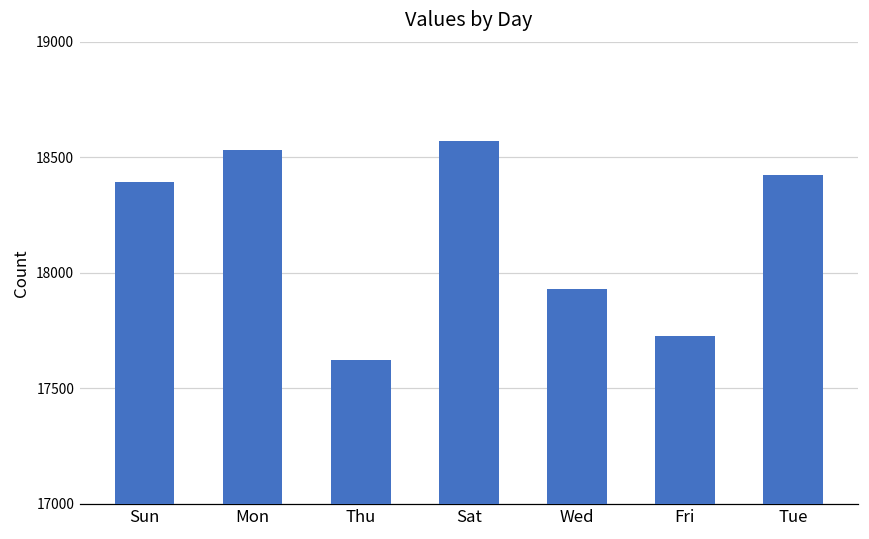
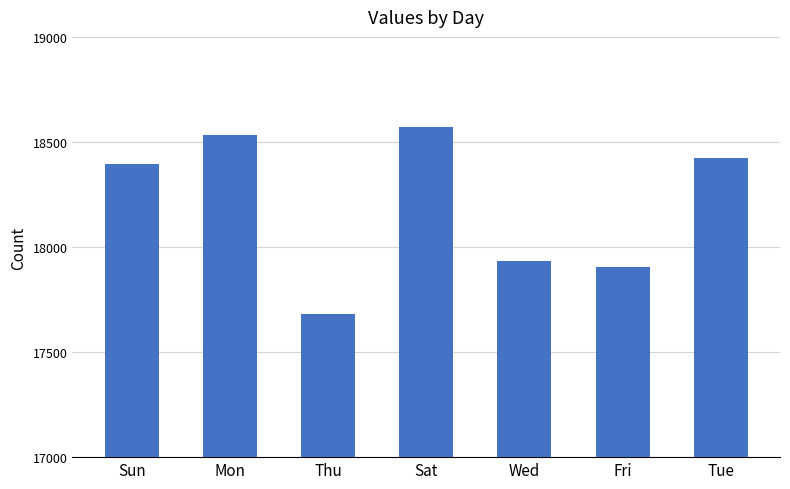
Thu: 17620 -> 17680
Fri: 17730 -> 17900
